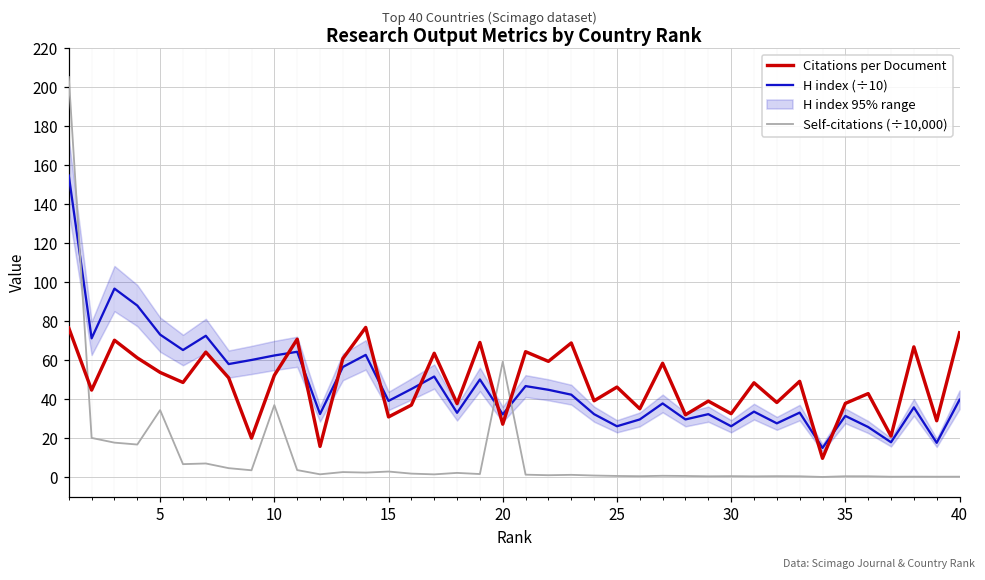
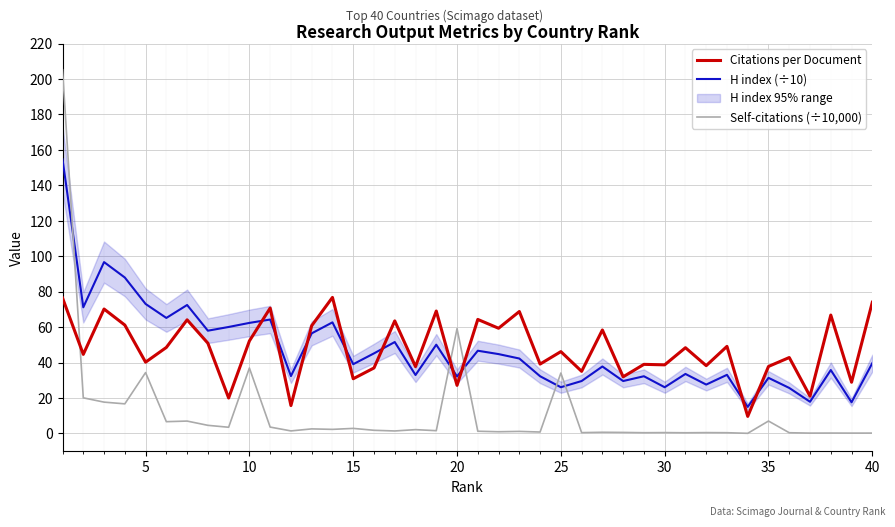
Citations per Document, 5: 54 -> 40
Self-citations (÷10,000), 25: 1 -> 34
Citations per Document, 30: 33 -> 39
Self-citations (÷10,000), 35: 0 -> 7
